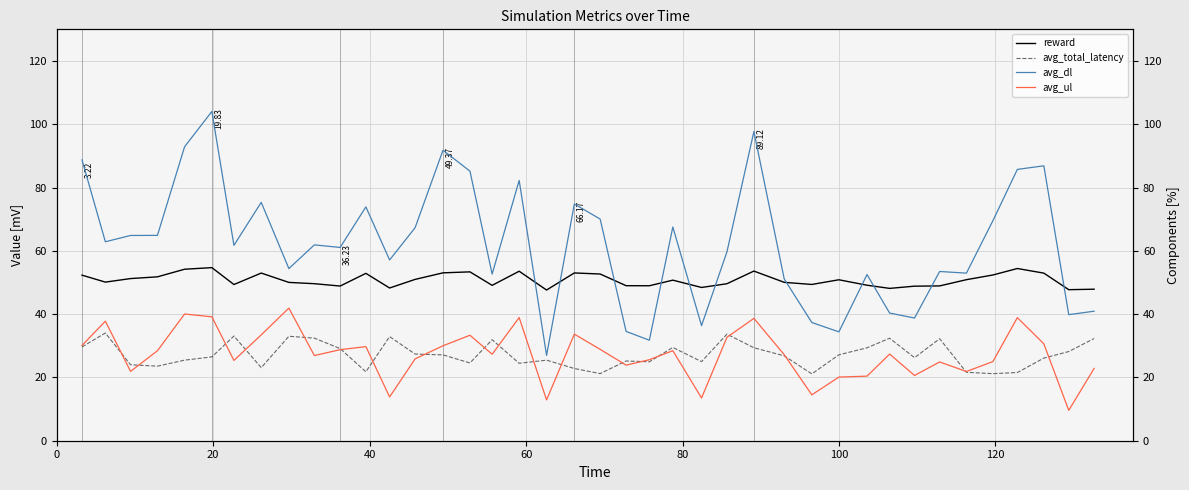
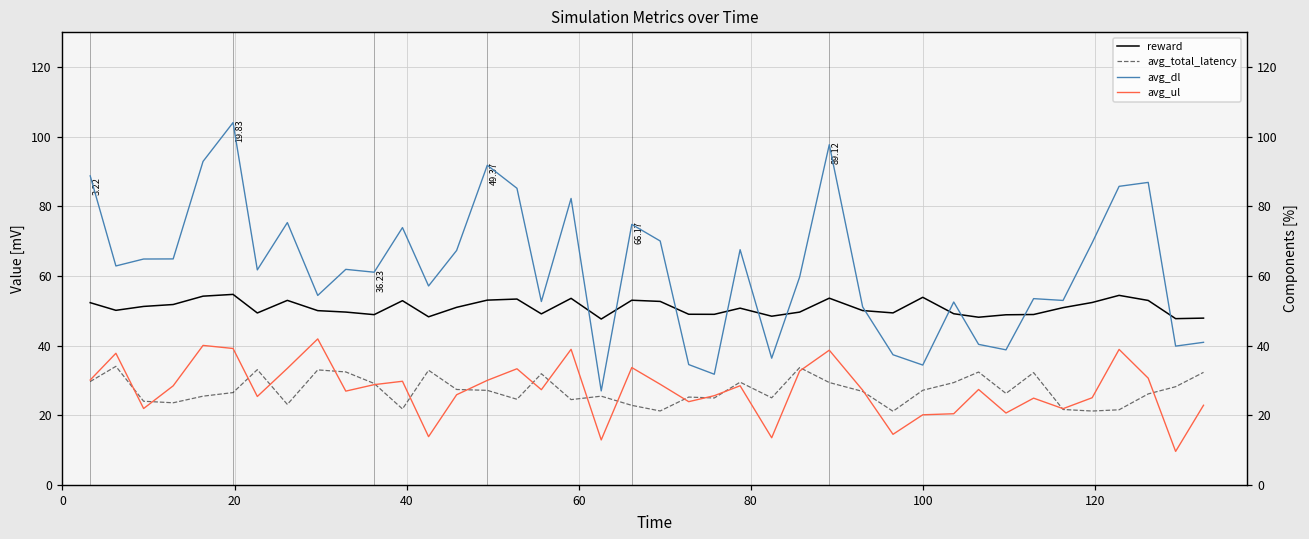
reward, 100: 51 -> 54
